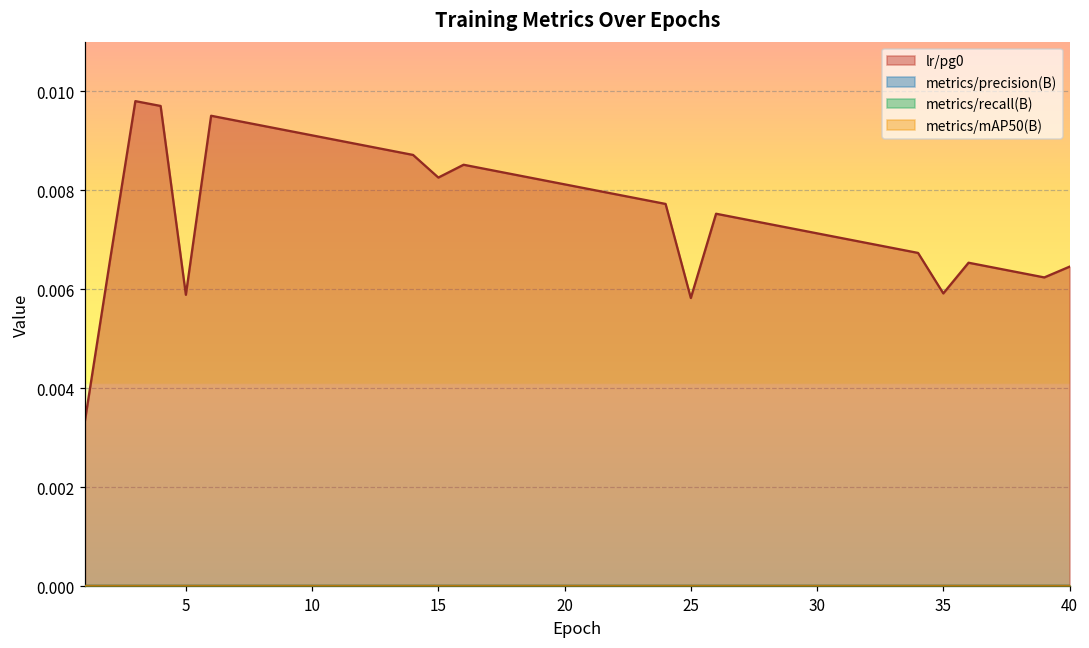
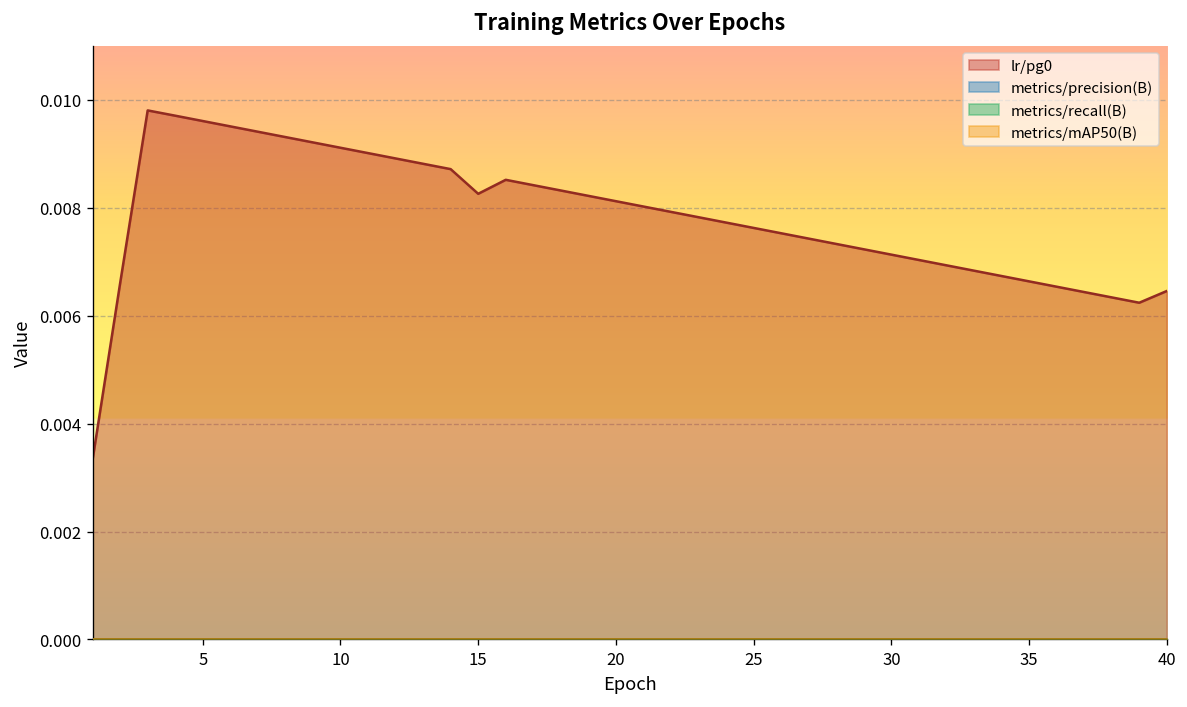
lr/pg0, 5: 0.0059 -> 0.0096
lr/pg0, 25: 0.0058 -> 0.0076
lr/pg0, 35: 0.0059 -> 0.0066
